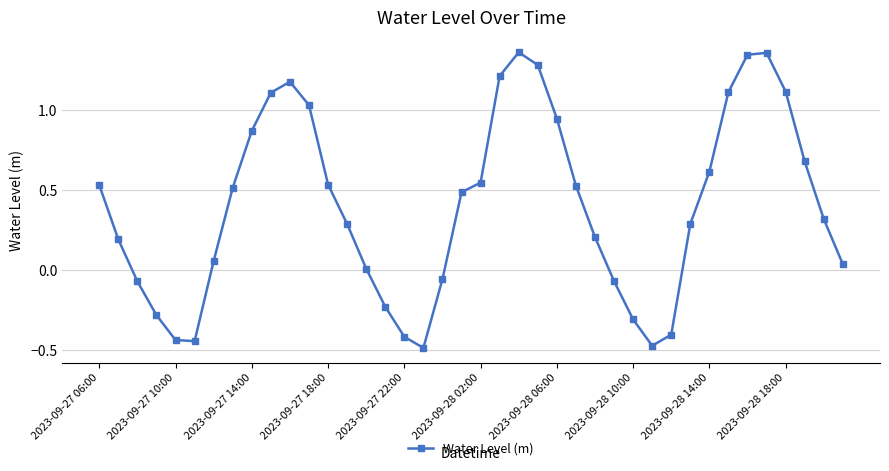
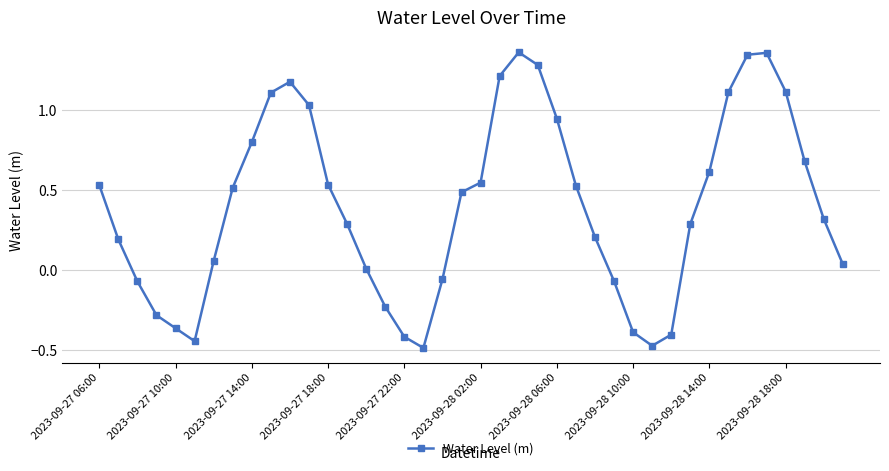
2023-09-27 10:00: -0.43 -> -0.36
2023-09-27 14:00: 0.87 -> 0.80
2023-09-28 10:00: -0.31 -> -0.39
